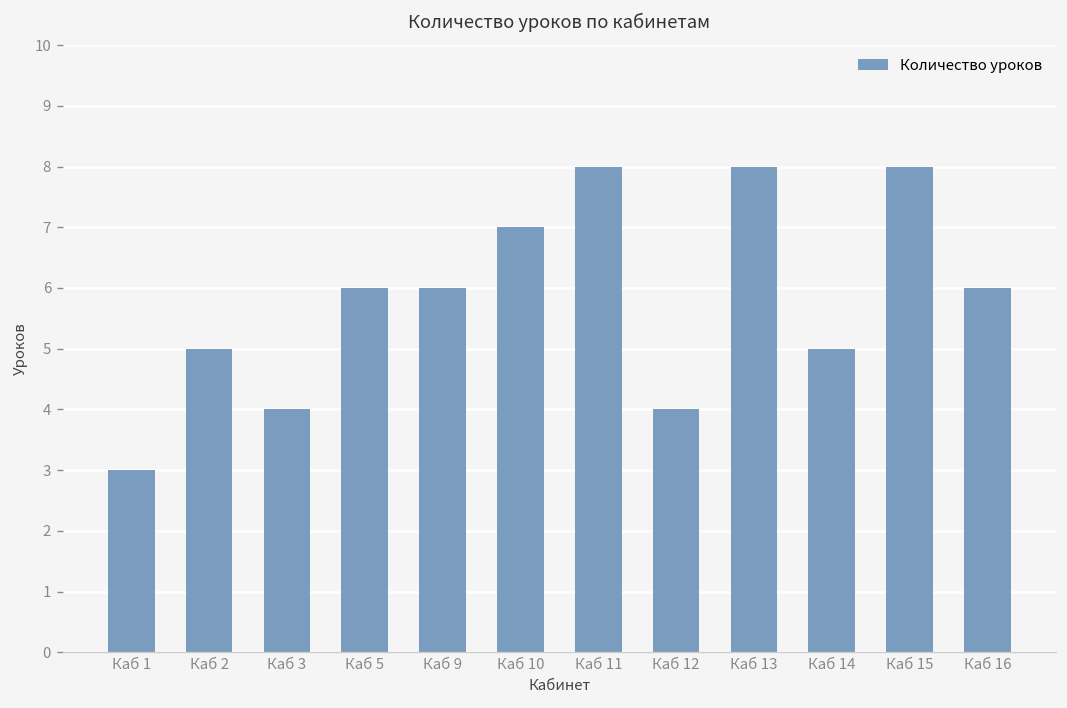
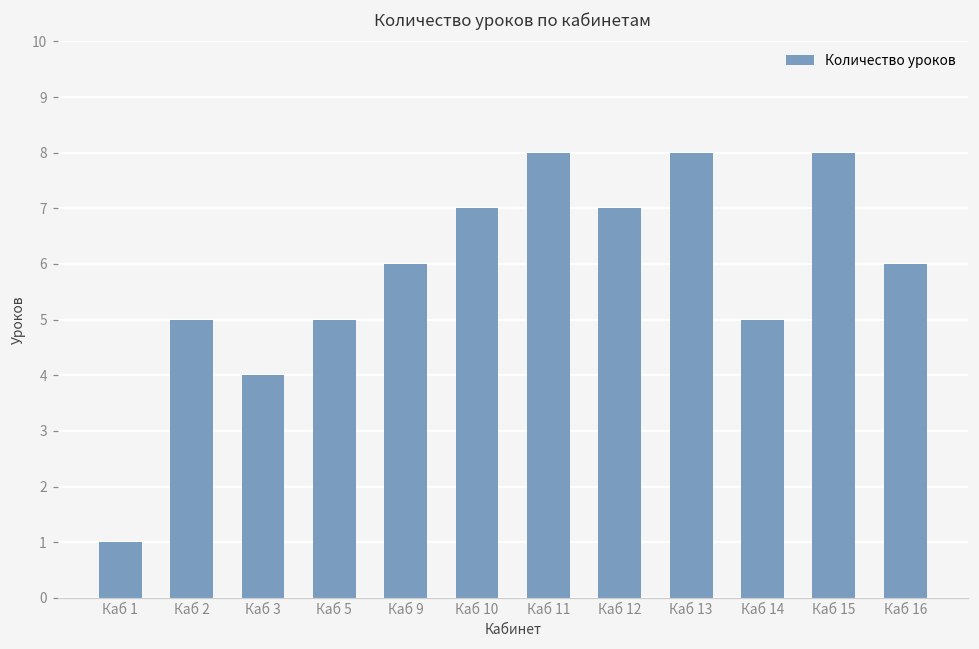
Каб 1: 3 -> 1
Каб 5: 6 -> 5
Каб 12: 4 -> 7
